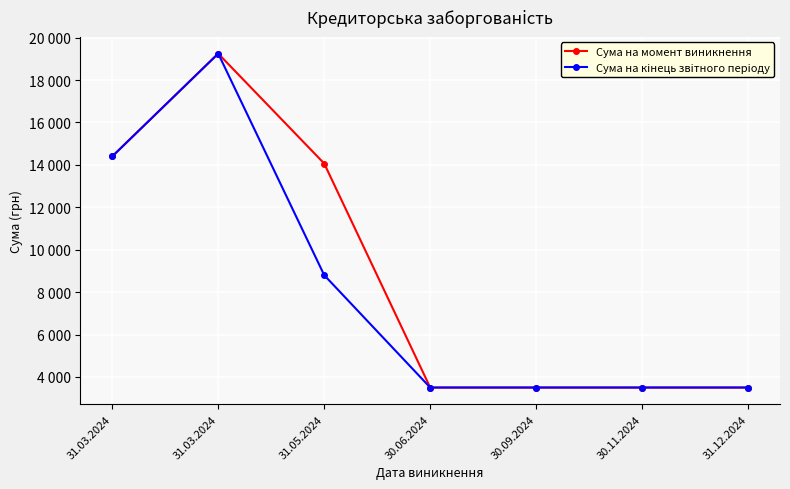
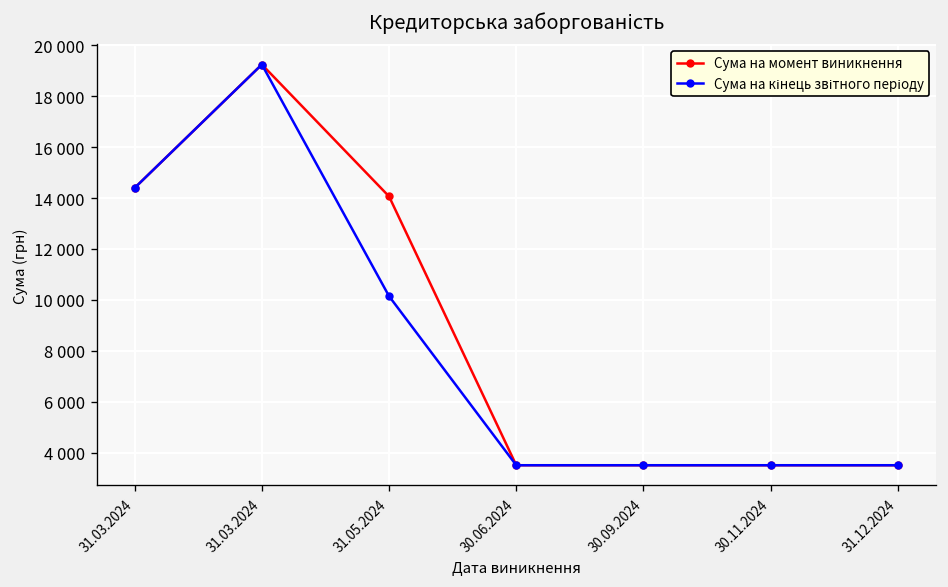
Сума на кінець звітного періоду, 31.05.2024: 8800 -> 10100
